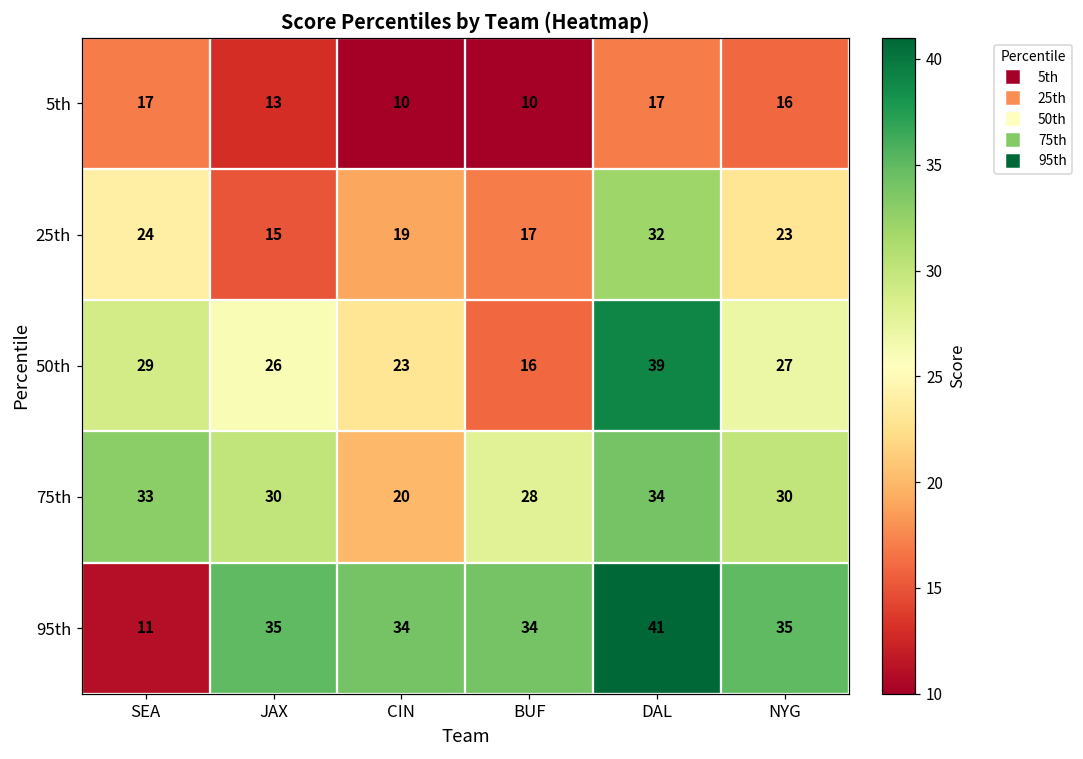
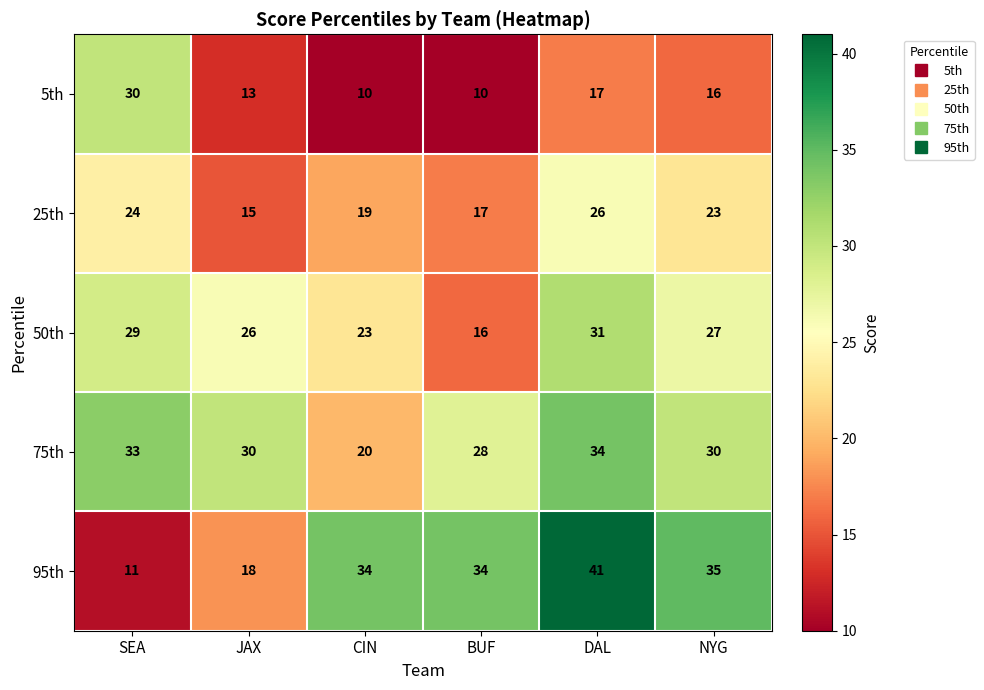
5th, SEA: 17 -> 30
25th, DAL: 32 -> 26
50th, DAL: 39 -> 31
95th, JAX: 35 -> 18
